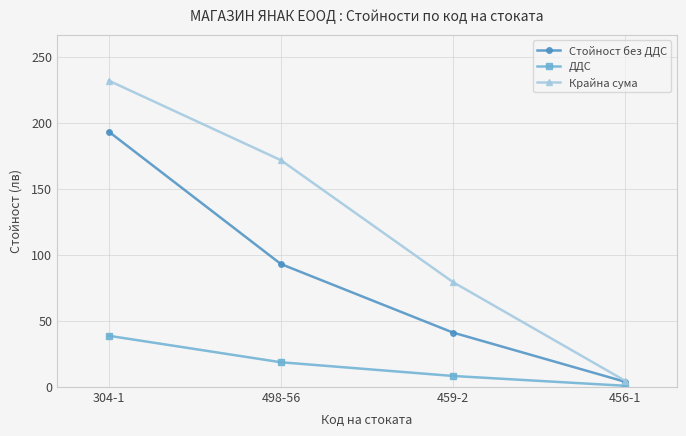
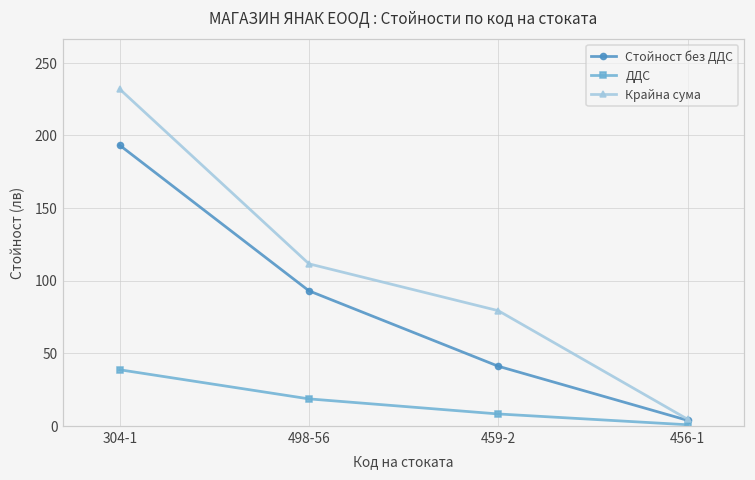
Крайна сума, 498-56: 172 -> 112
